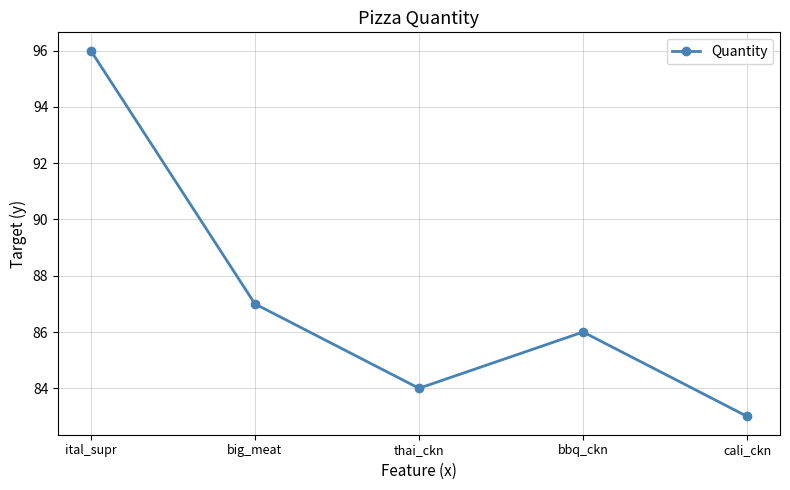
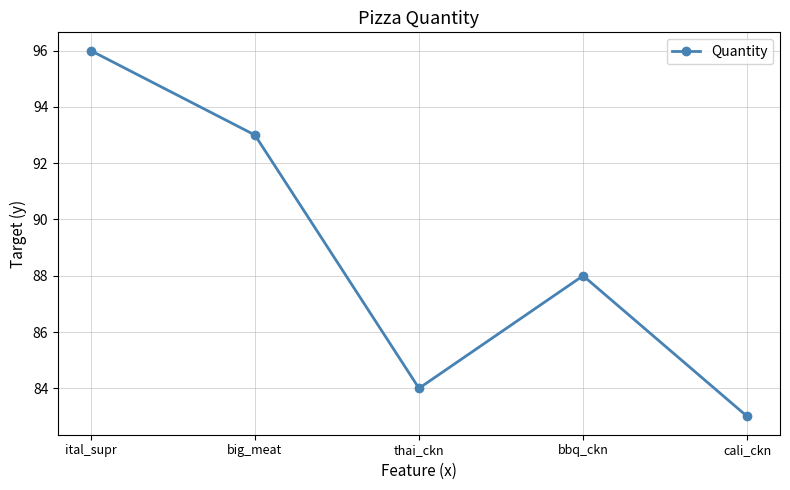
big_meat: 87 -> 93
bbq_ckn: 86 -> 88
